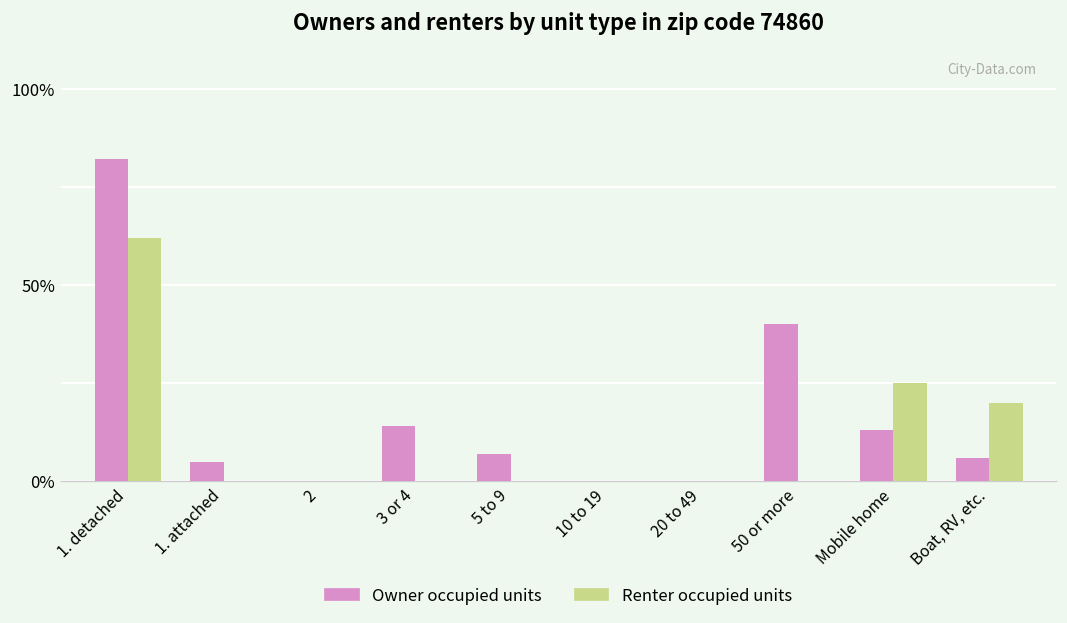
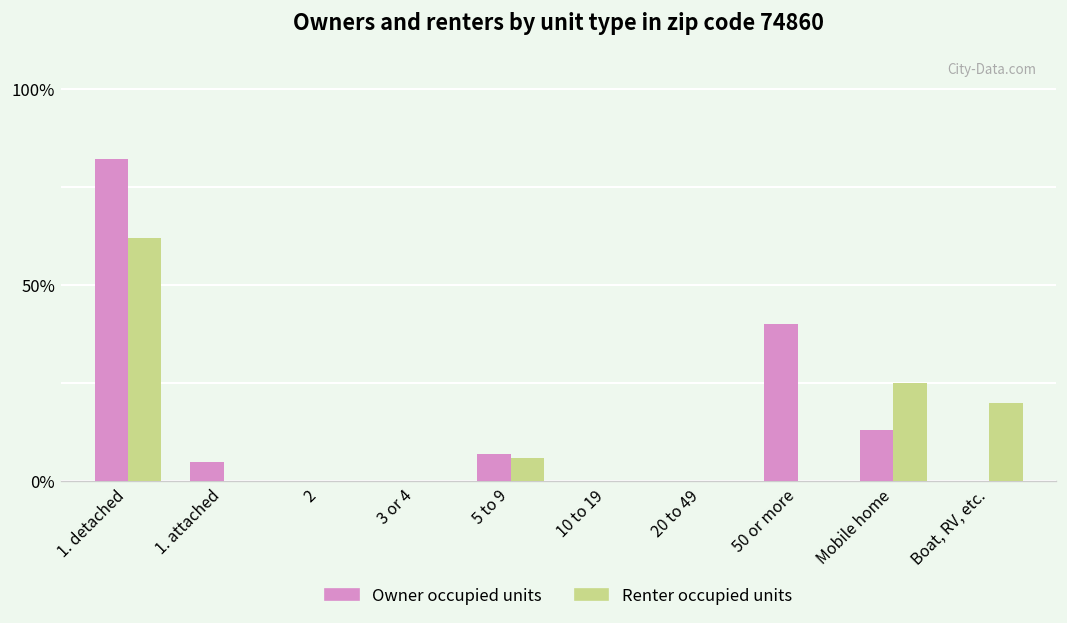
Owner occupied units, 3 or 4: 14% -> 0%
Renter occupied units, 5 to 9: 0% -> 6%
Owner occupied units, Boat, RV, etc.: 6% -> 0%
